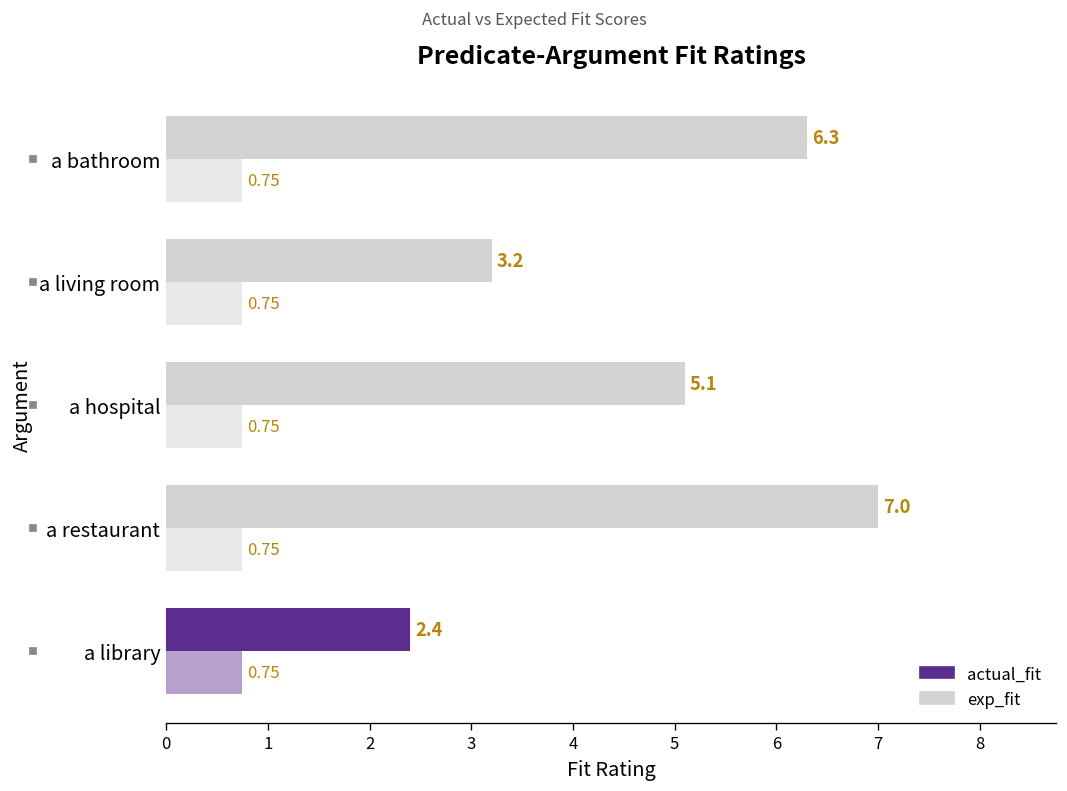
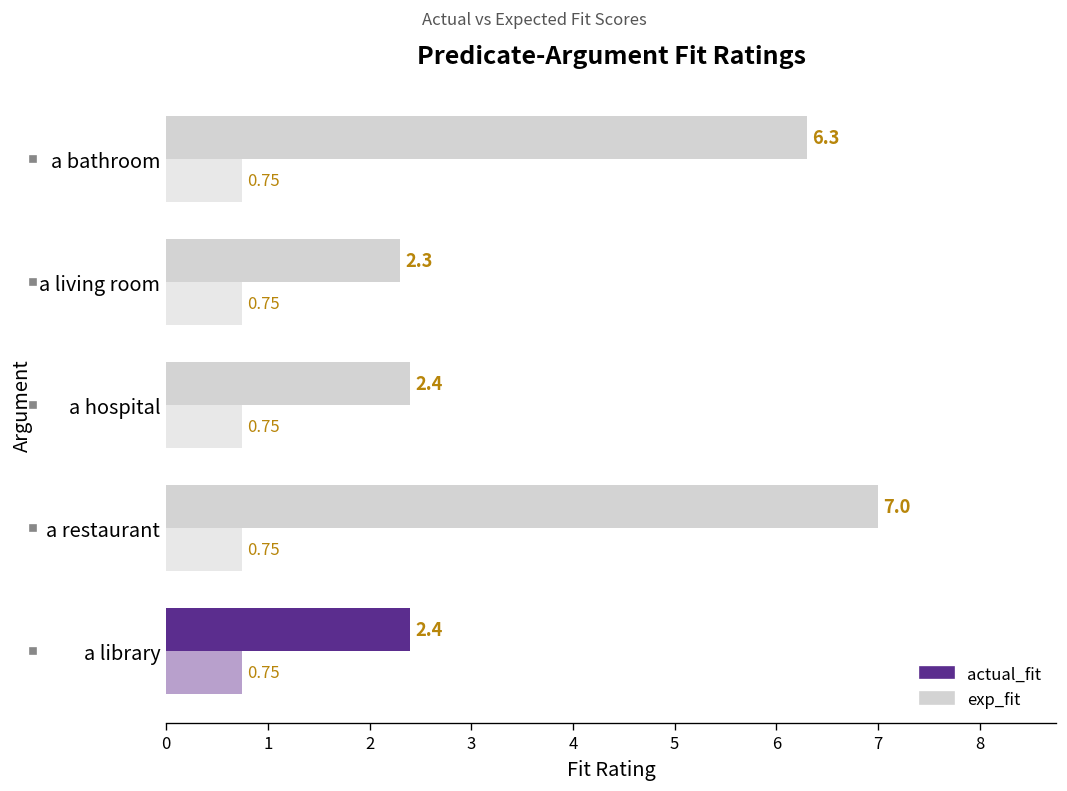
actual_fit, a living room: 3.2 -> 2.3
actual_fit, a hospital: 5.1 -> 2.4
